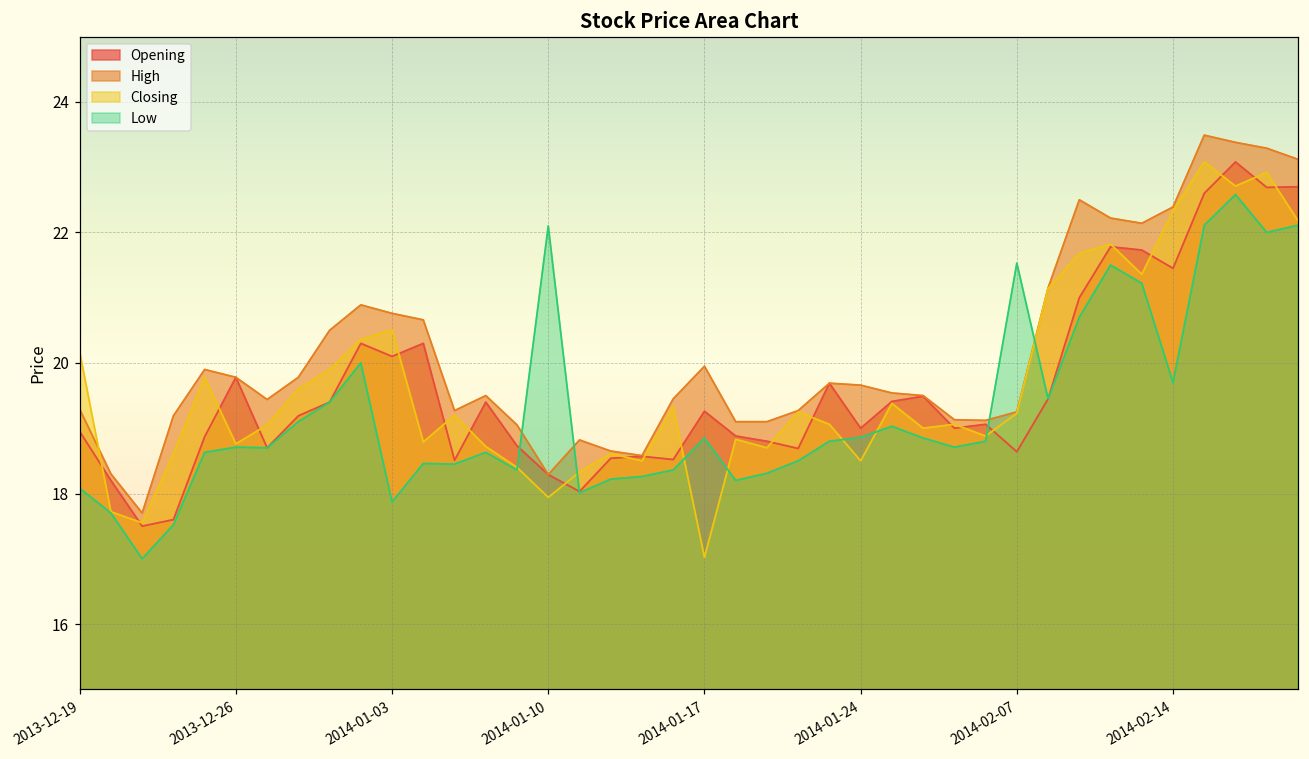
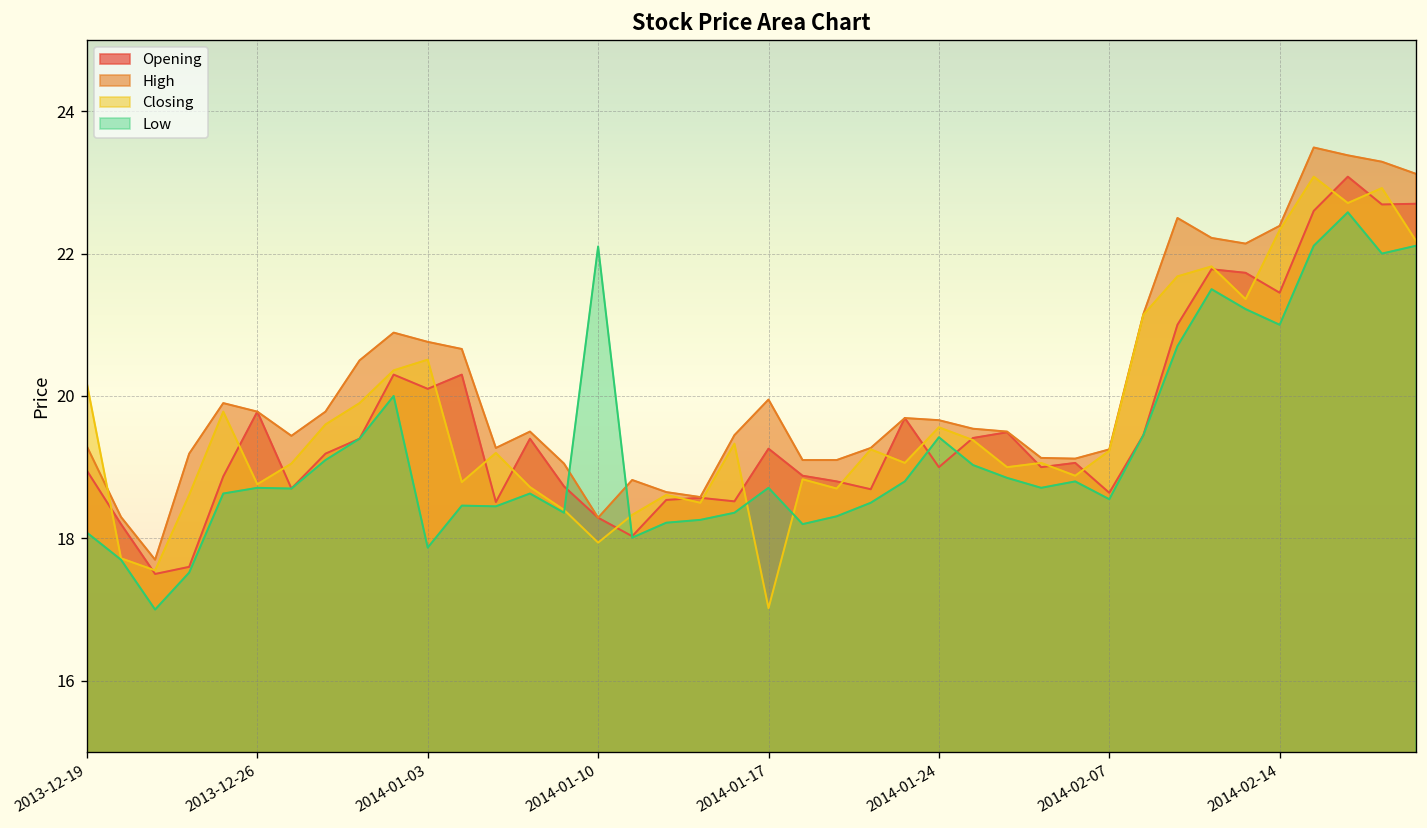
Low, 2014-01-17: 18.9 -> 18.7
Closing, 2014-01-24: 18.5 -> 19.6
Low, 2014-01-24: 18.9 -> 19.4
Low, 2014-02-07: 21.5 -> 18.6
Low, 2014-02-14: 19.7 -> 21.0
